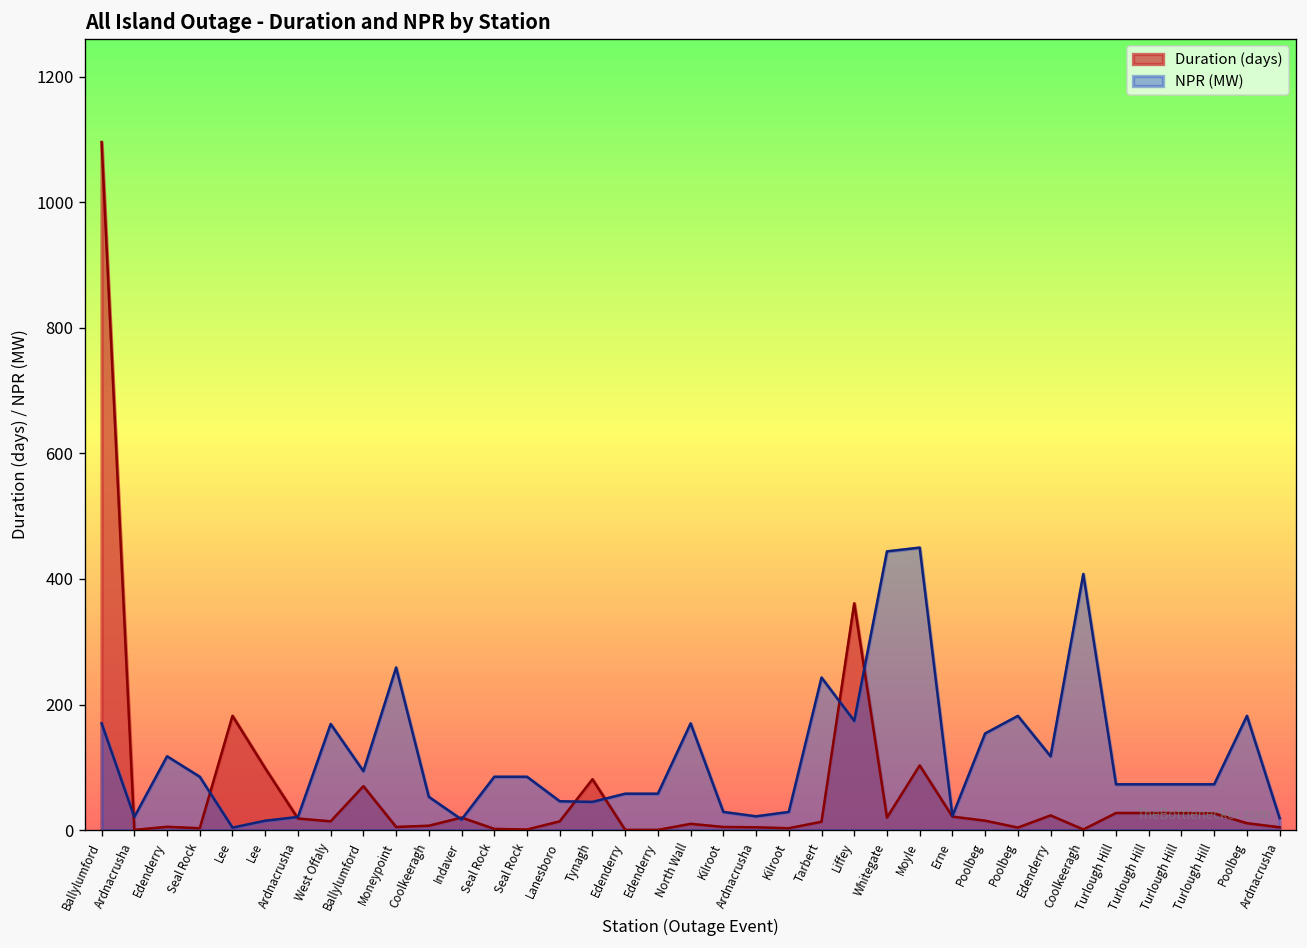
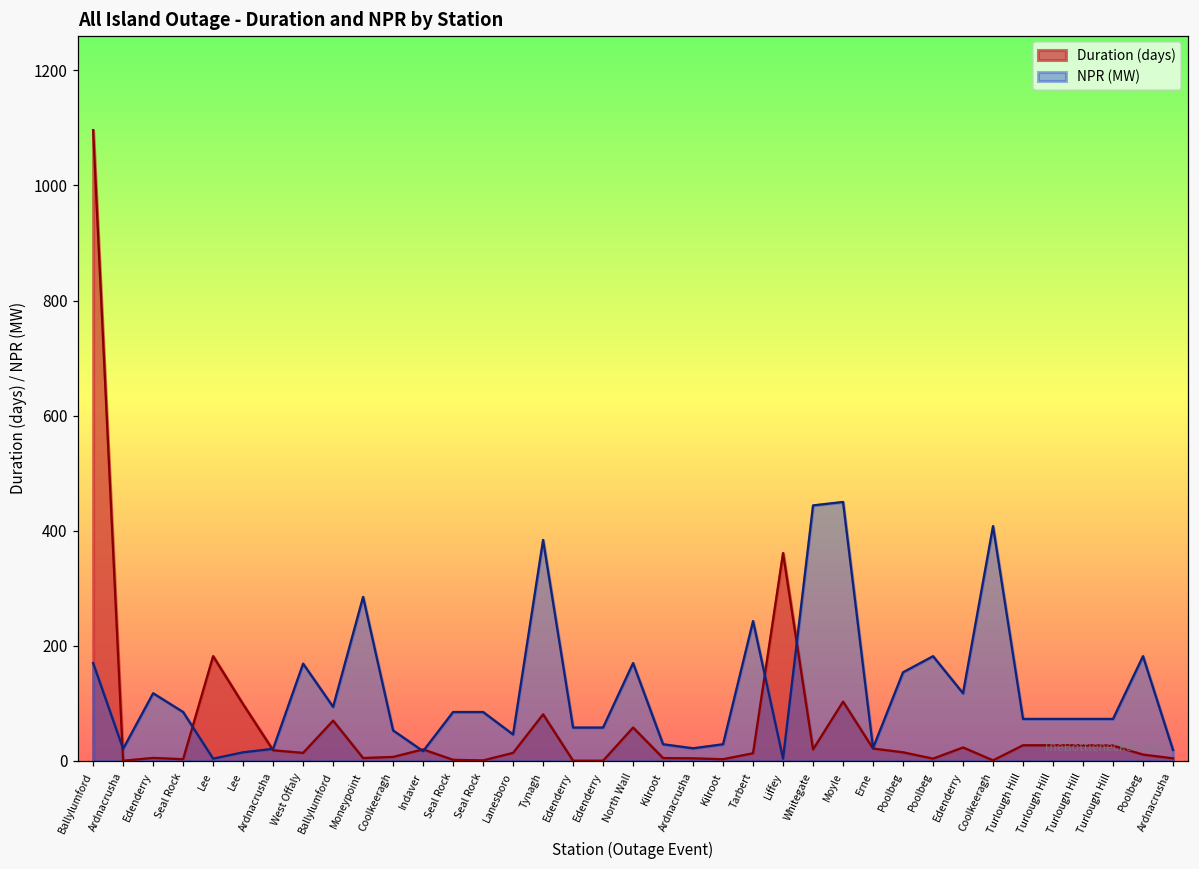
NPR (MW), Moneypoint: 260 -> 290
NPR (MW), Tynagh: 50 -> 380
Duration (days), North Wall: 10 -> 60
NPR (MW), Liffey: 170 -> 0
